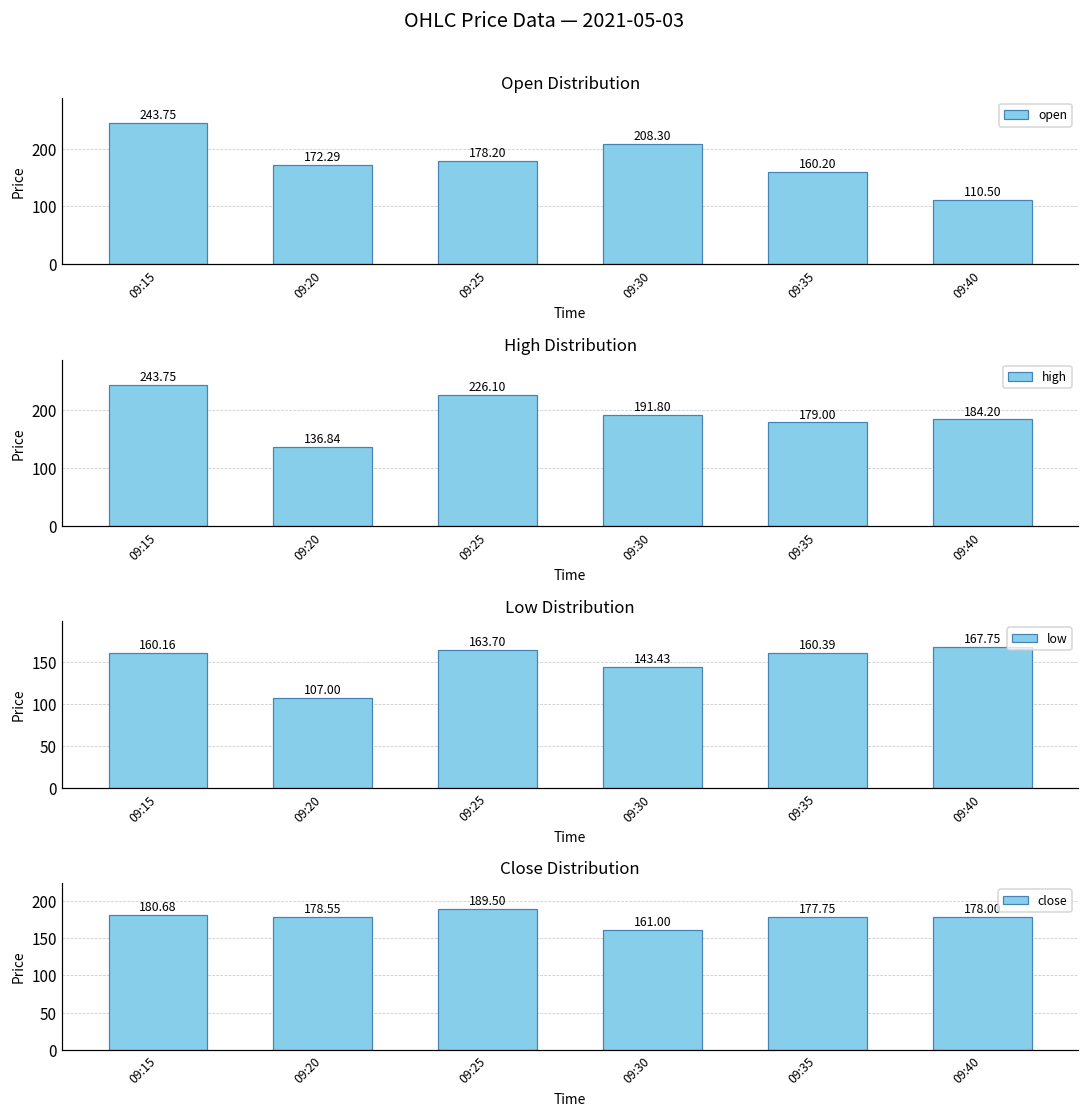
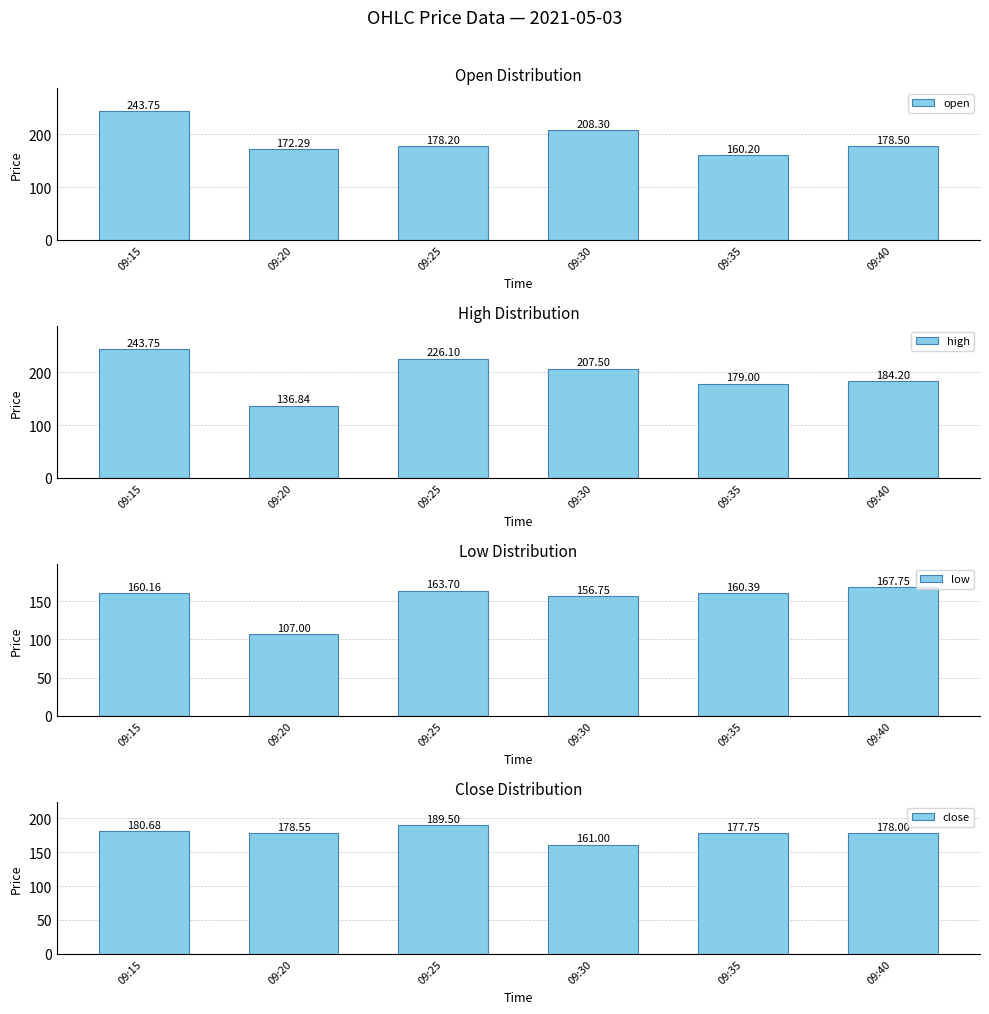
Open Distribution, 09:40: 110.50 -> 178.50
High Distribution, 09:30: 191.80 -> 207.50
Low Distribution, 09:30: 143.43 -> 156.75
